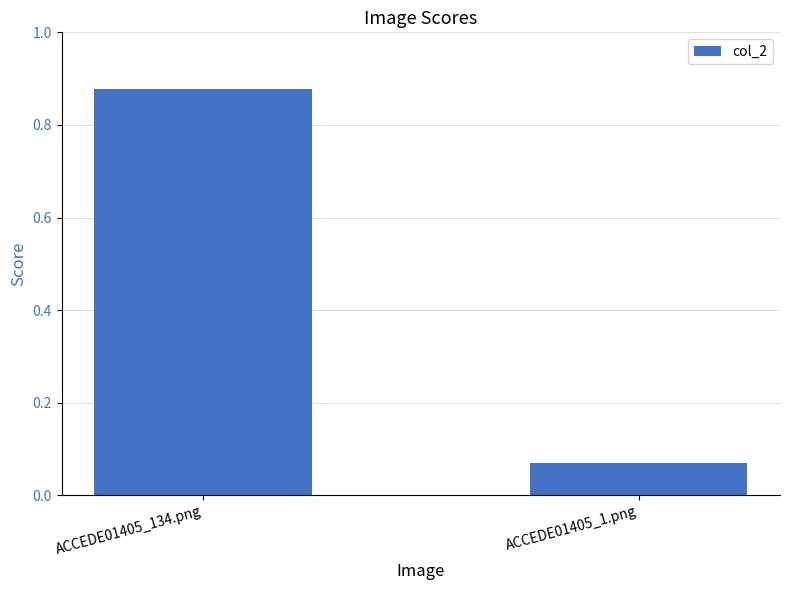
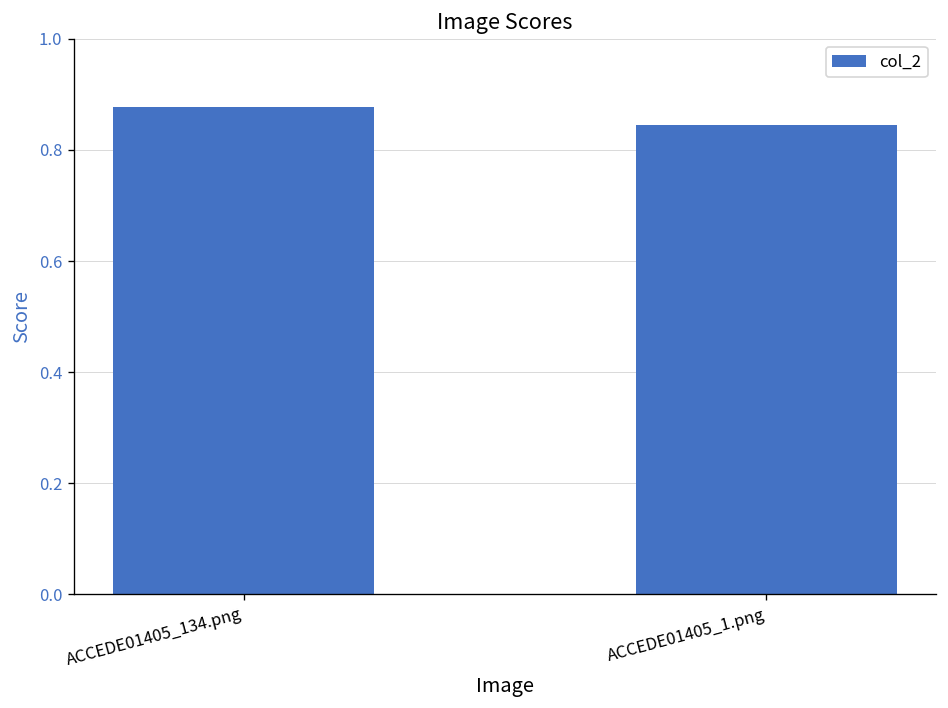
ACCEDE01405_1.png: 0.07 -> 0.85
